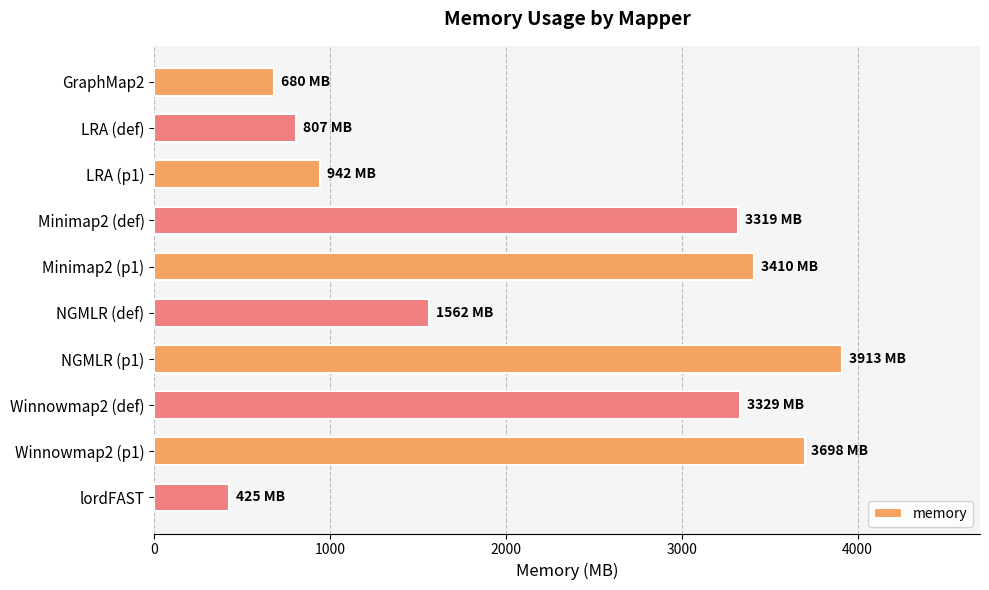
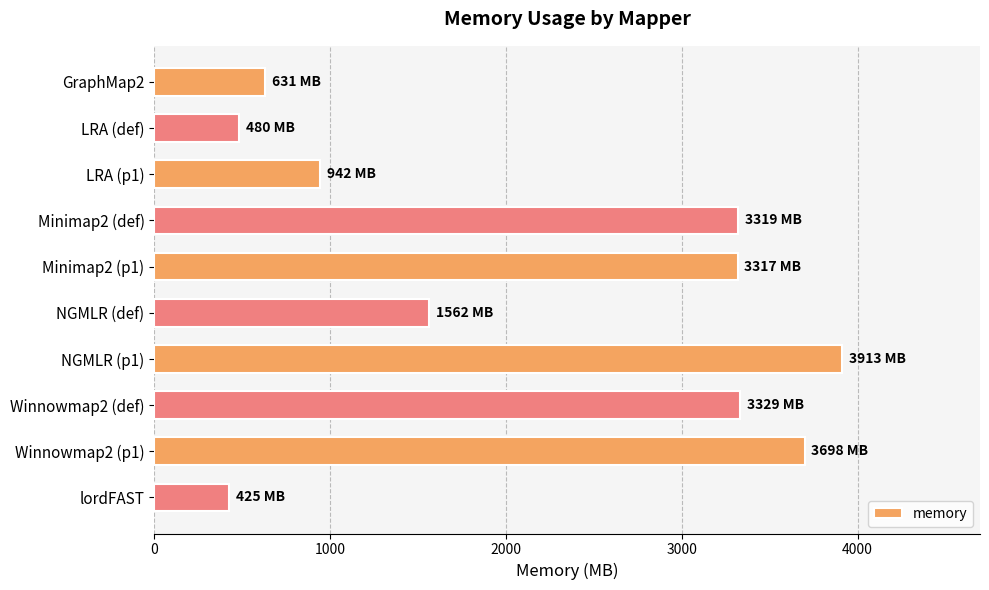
GraphMap2: 680 -> 631
LRA (def): 807 -> 480
Minimap2 (p1): 3410 -> 3317
